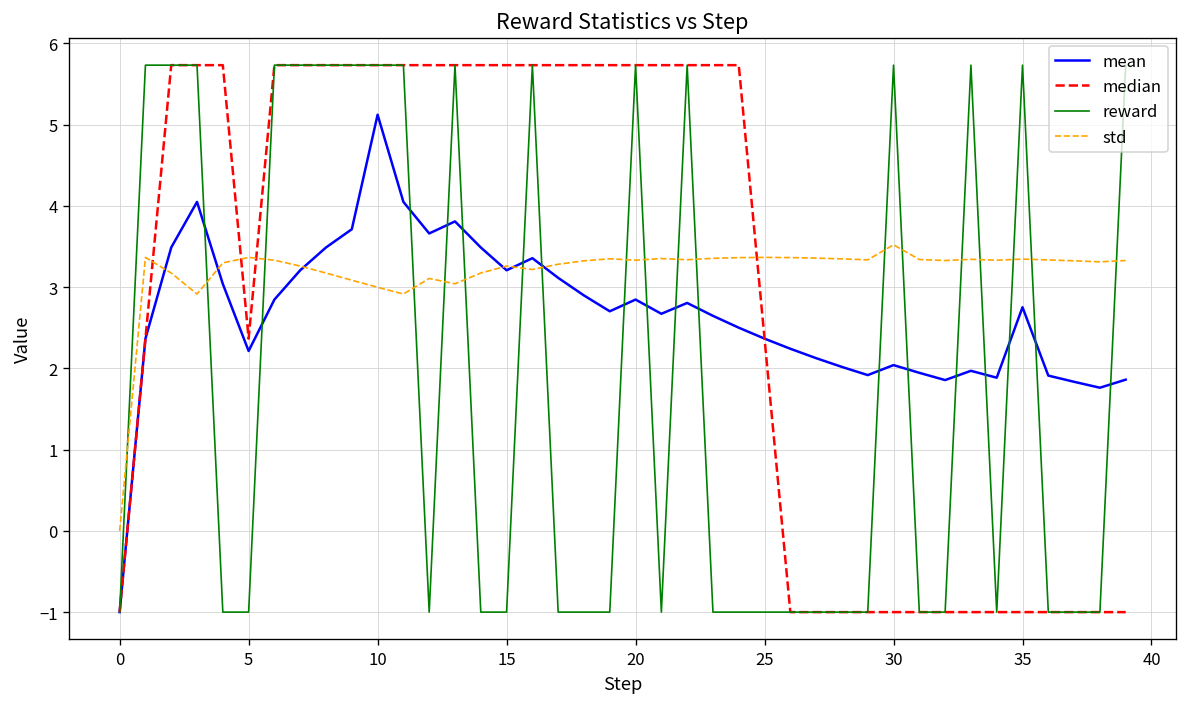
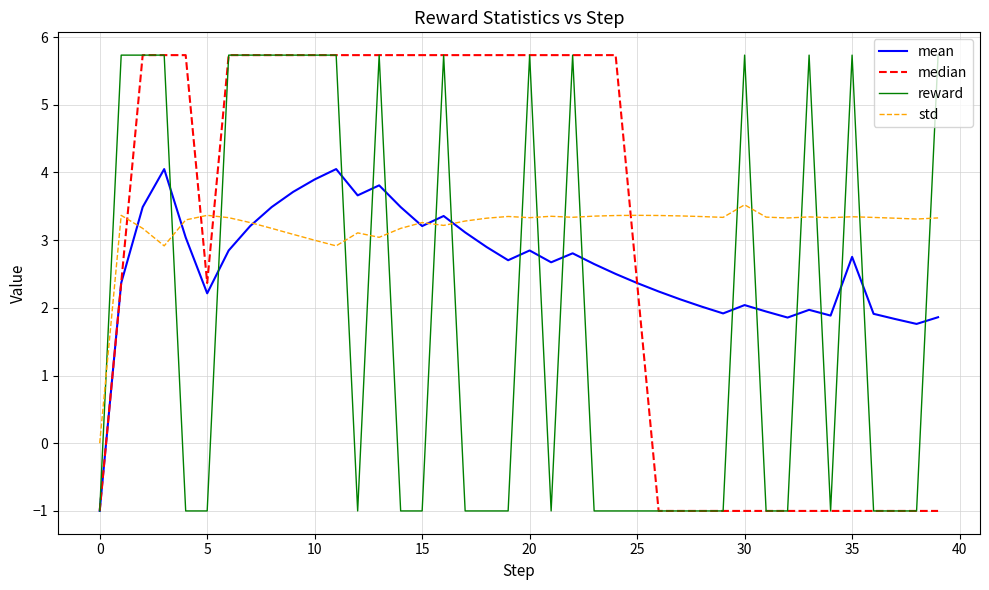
mean, 10: 5.1 -> 3.9
